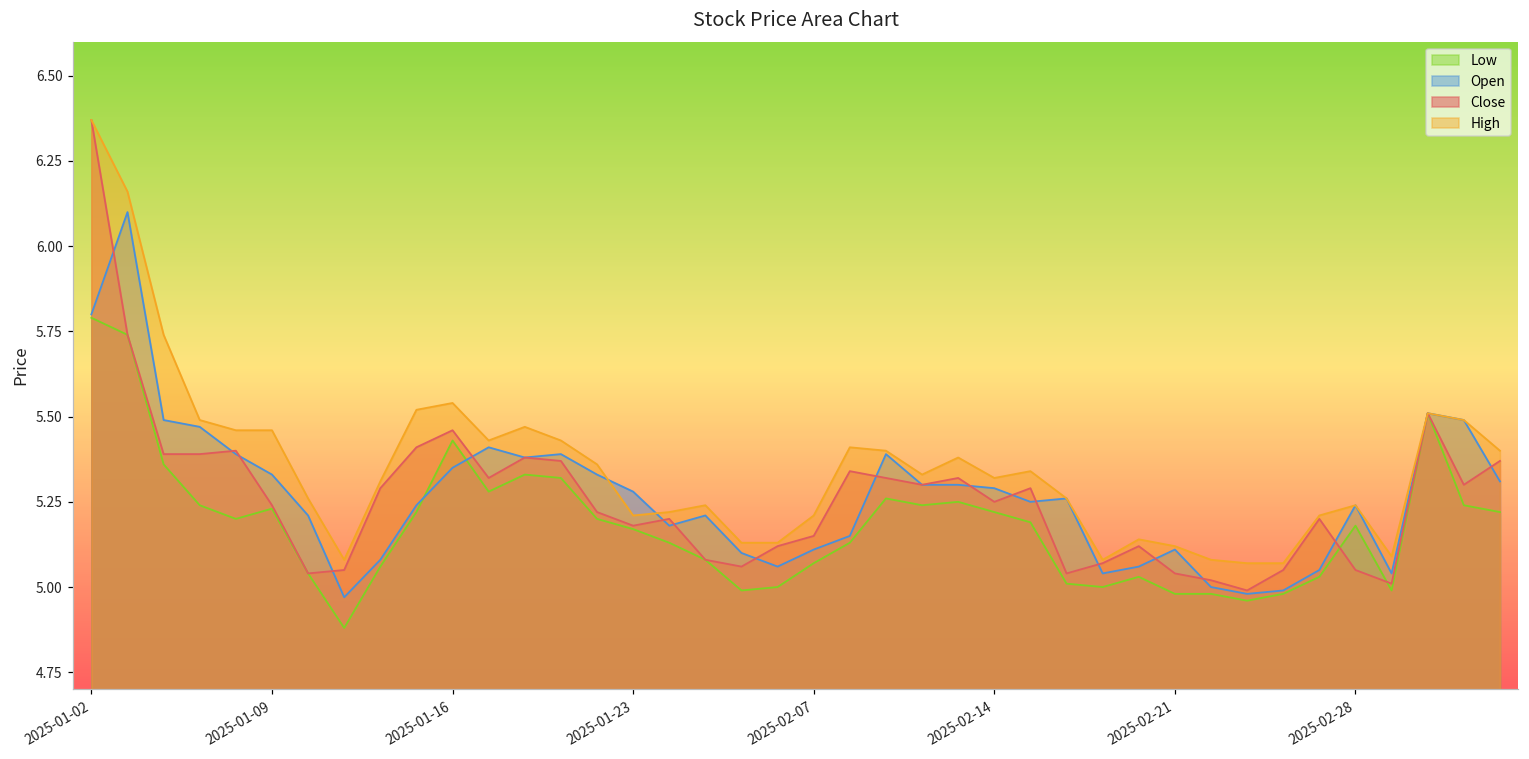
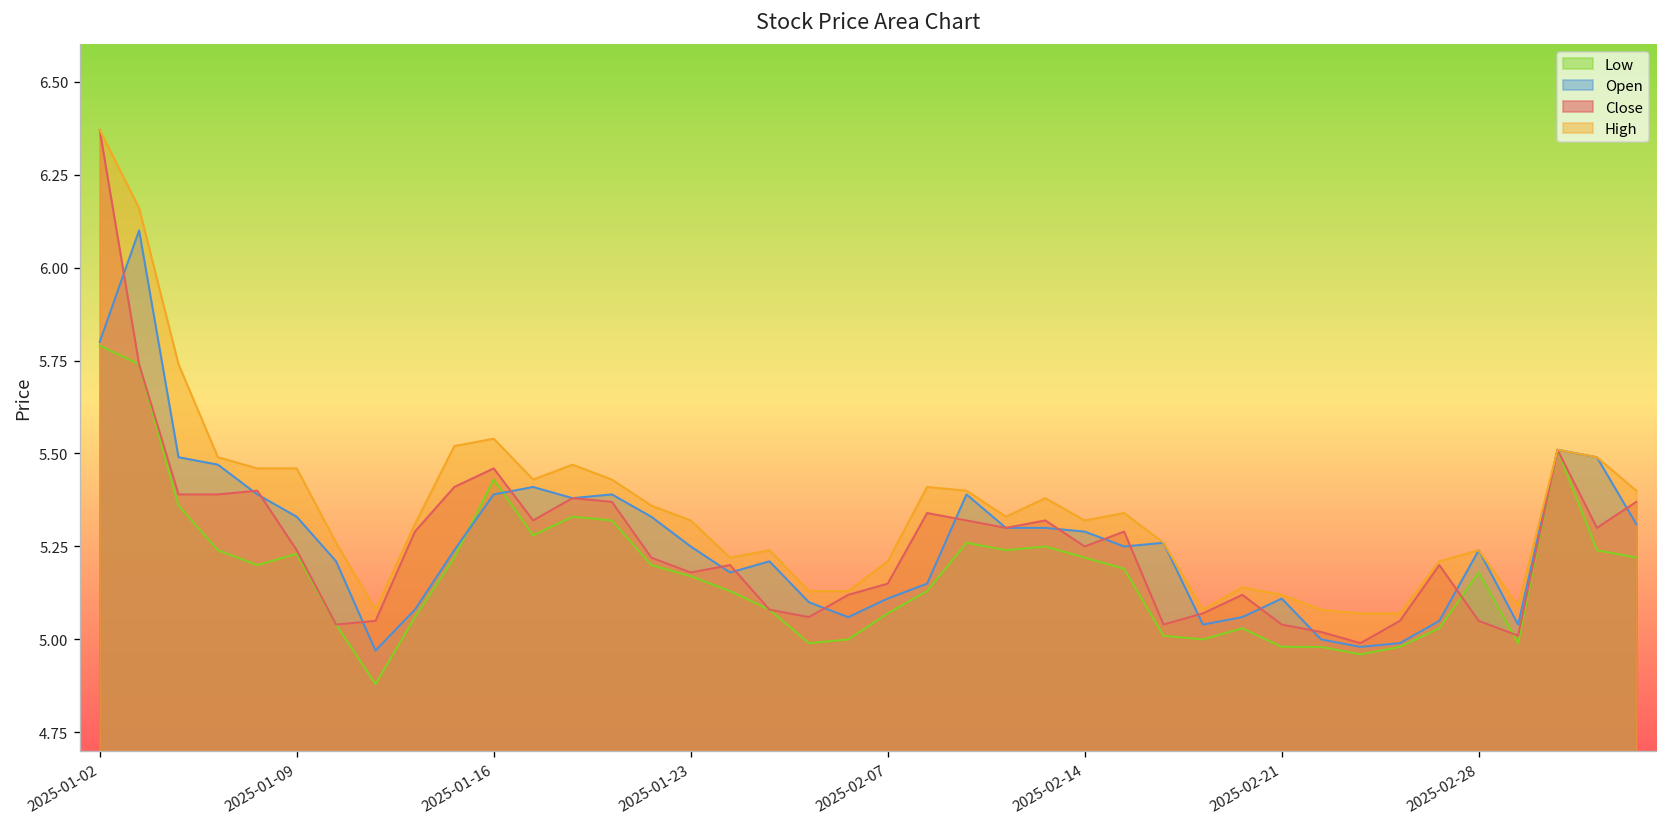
Open, 2025-01-16: 5.35 -> 5.39
Open, 2025-01-23: 5.28 -> 5.25
High, 2025-01-23: 5.21 -> 5.32
